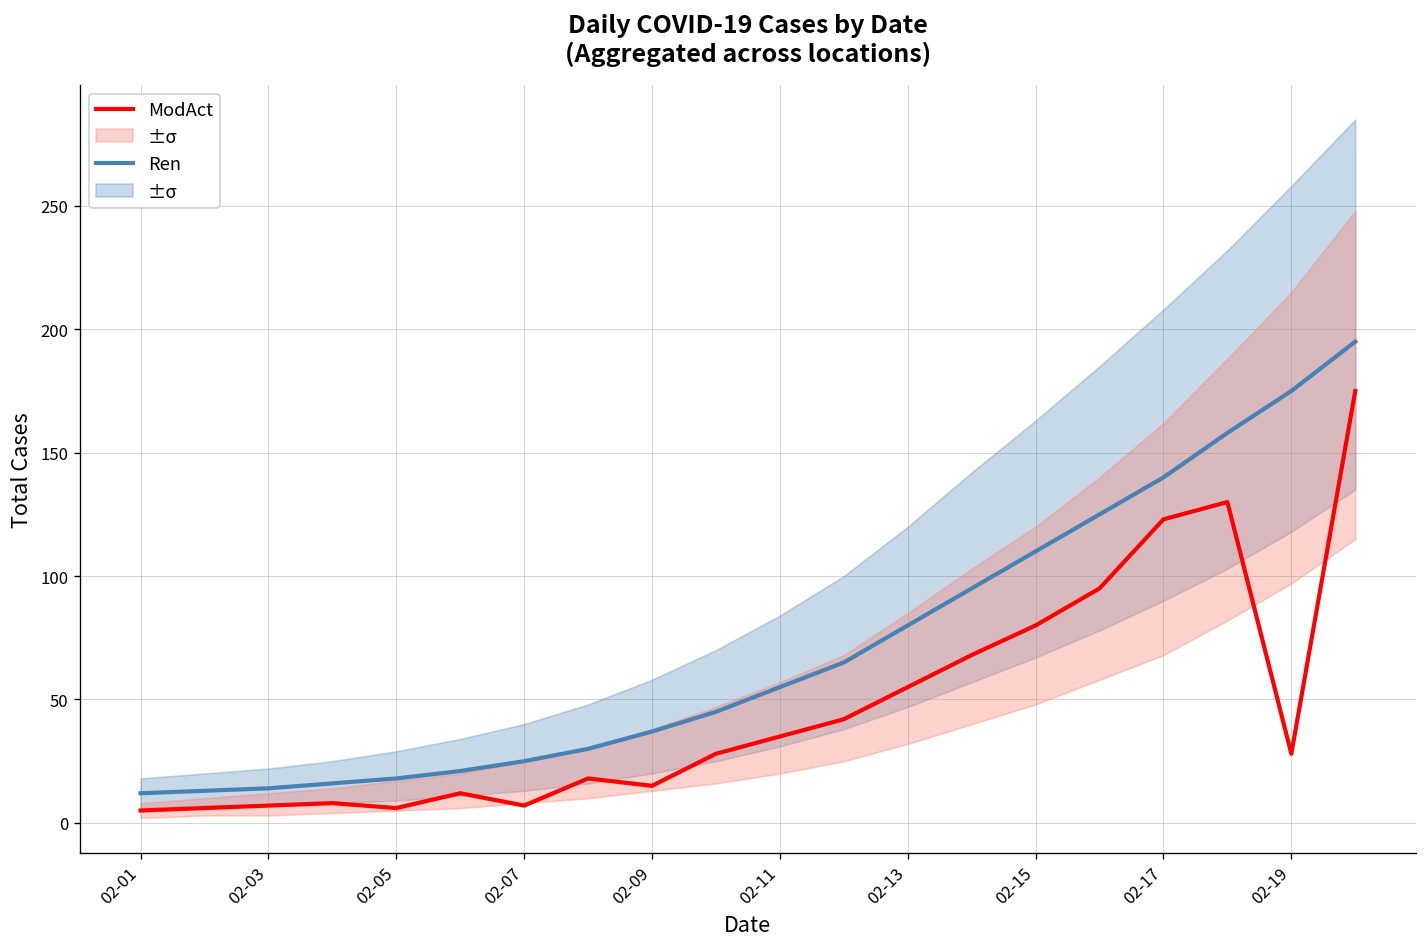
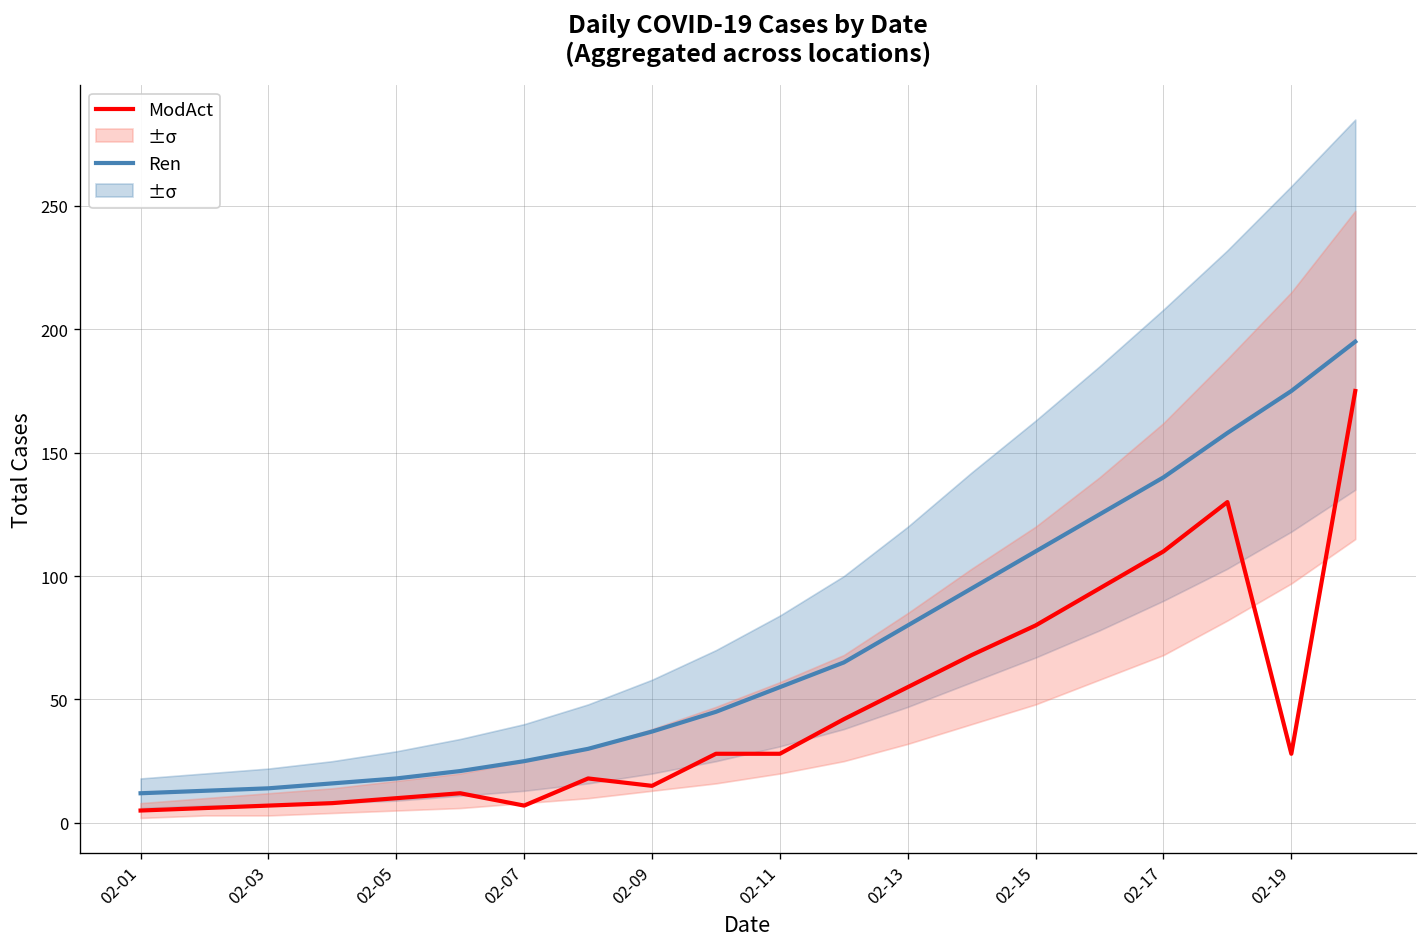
ModAct, 02-05: 6 -> 10
ModAct, 02-11: 35 -> 28
ModAct, 02-17: 123 -> 110
